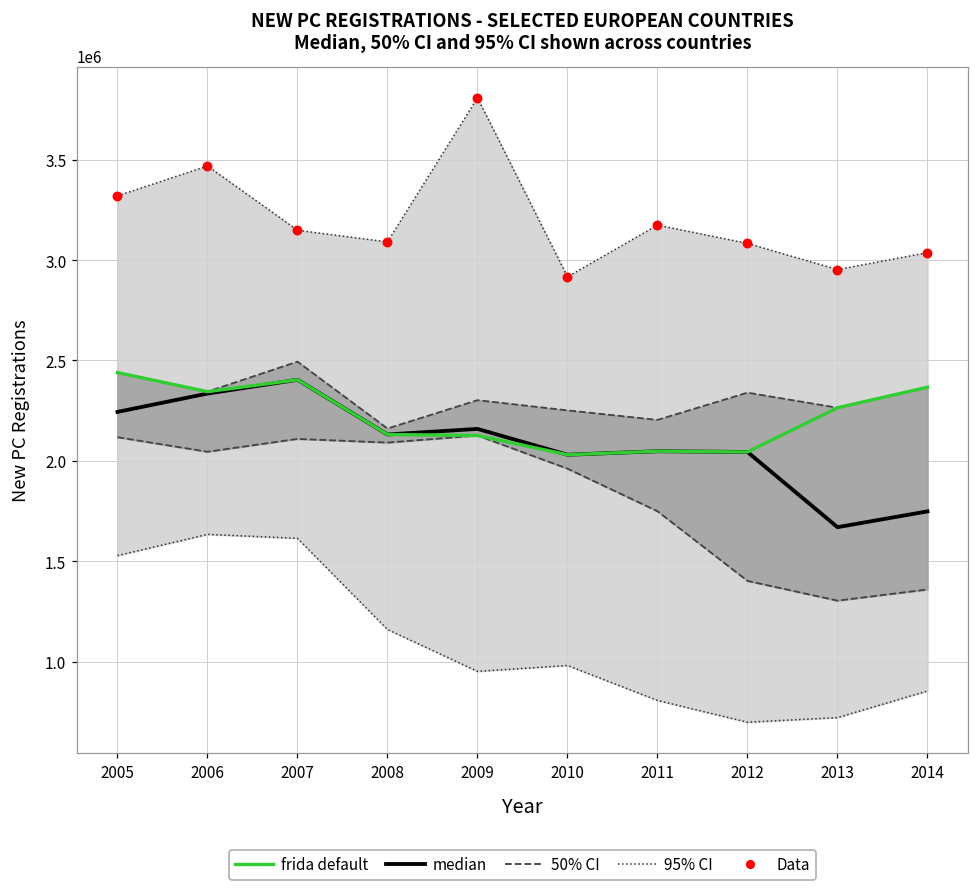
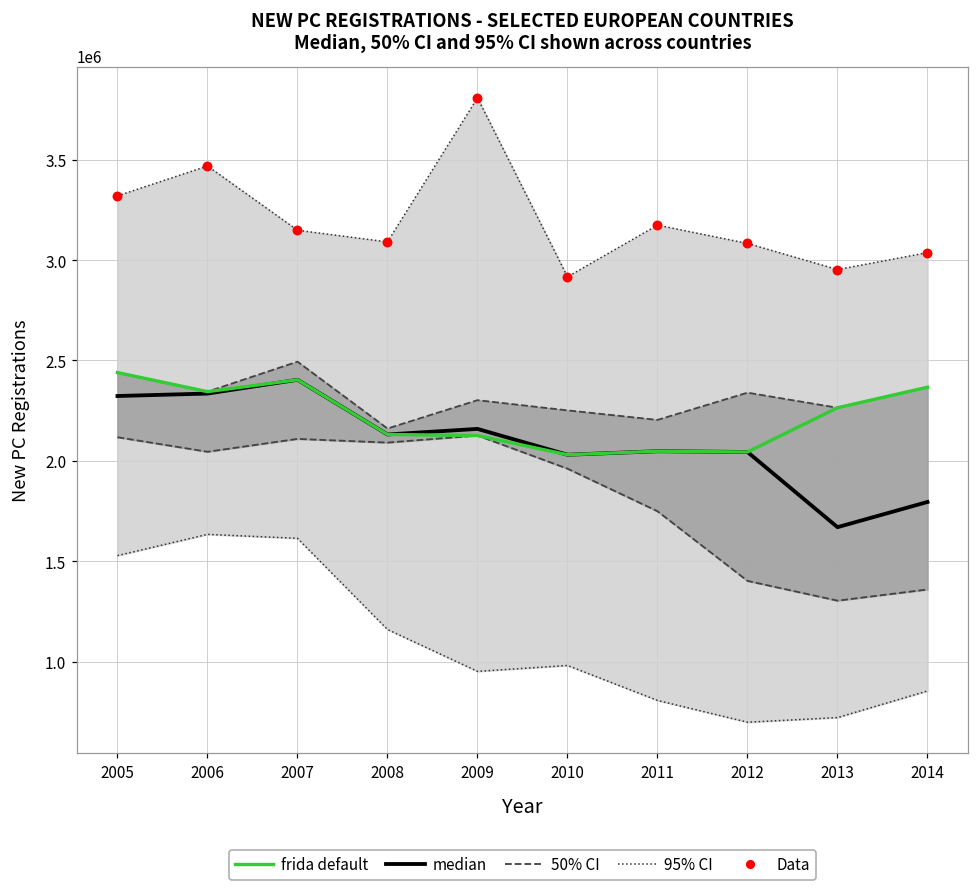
median, 2005: 2240000 -> 2320000
median, 2014: 1750000 -> 1800000
